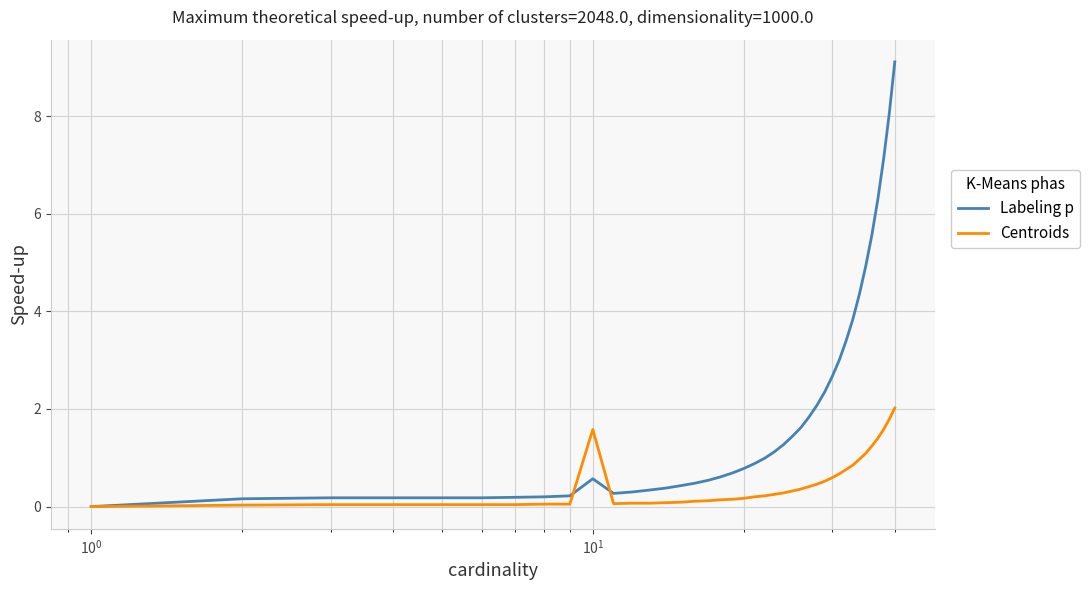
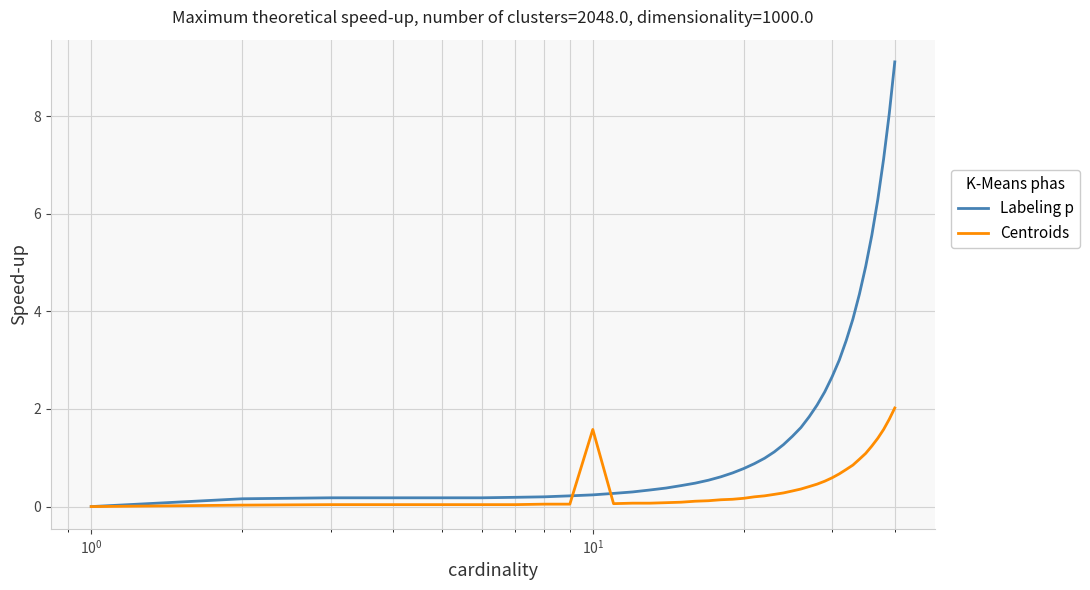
Labeling p, 10^1: 0.6 -> 0.2
